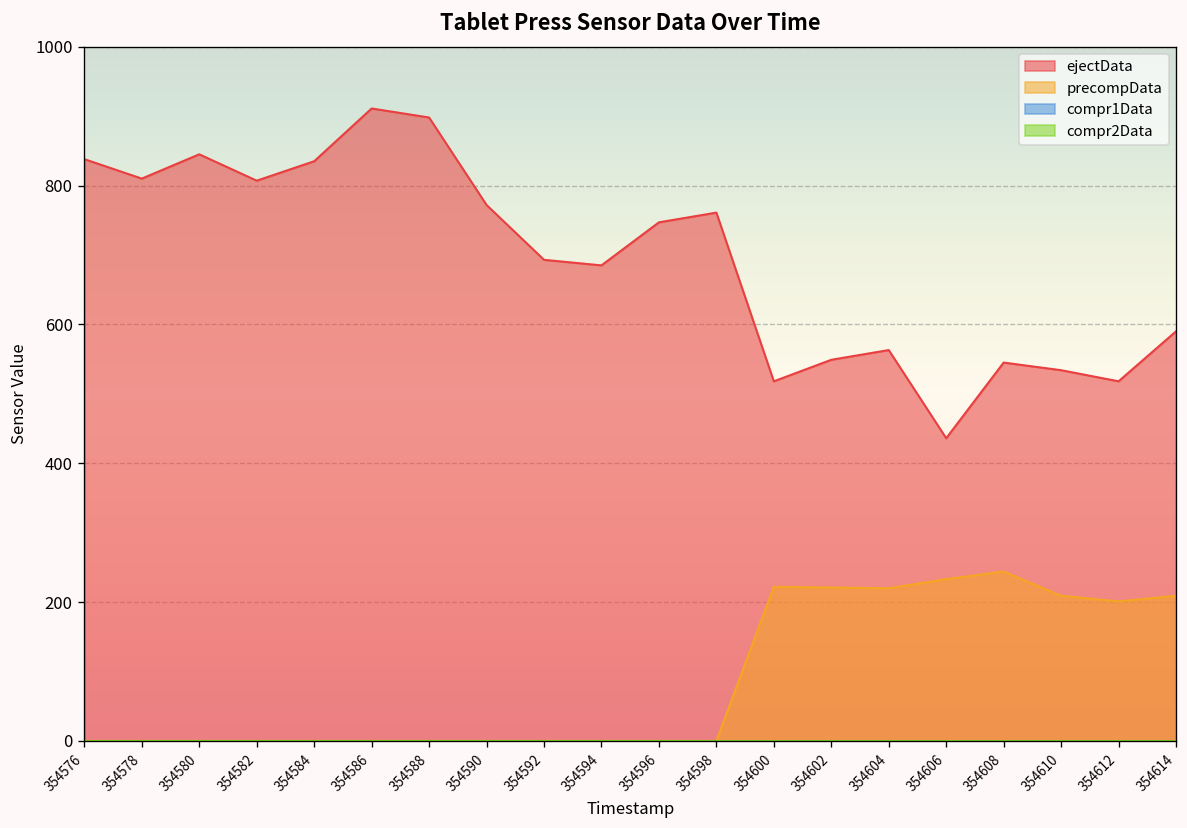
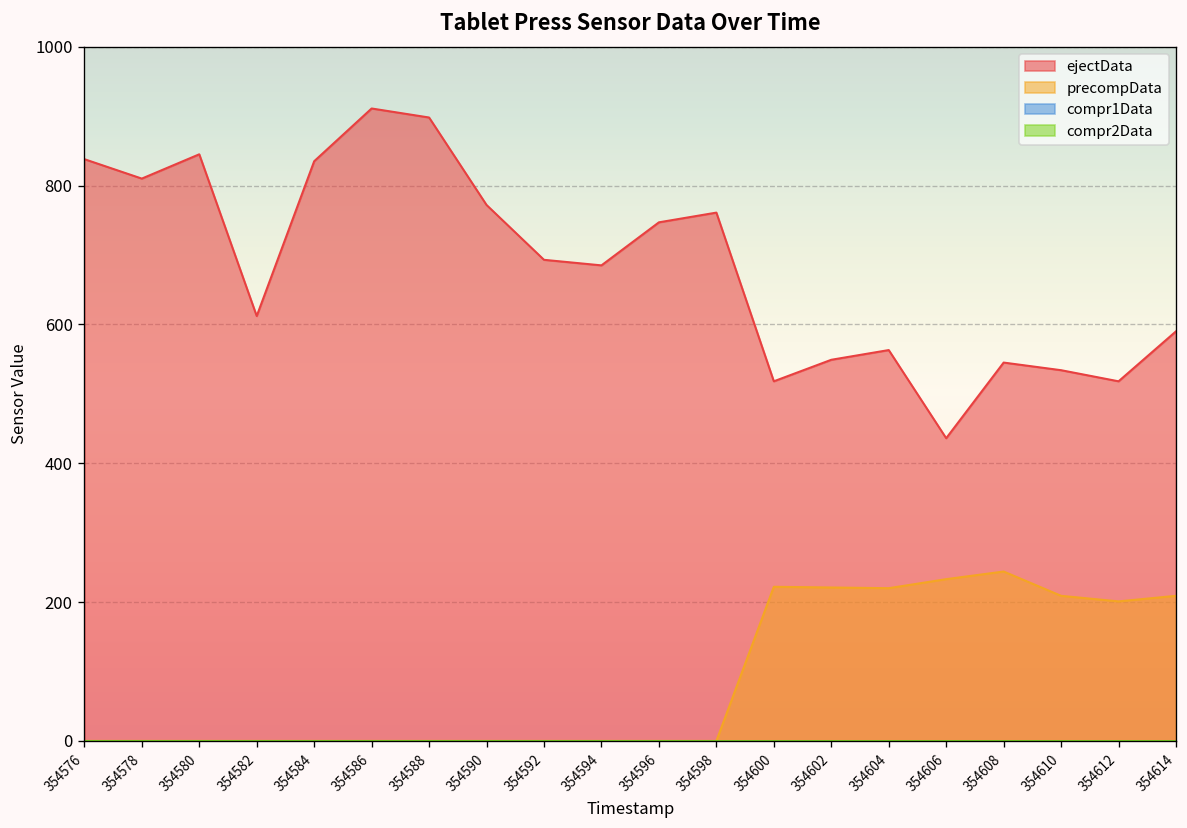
ejectData, 354582: 810 -> 610
